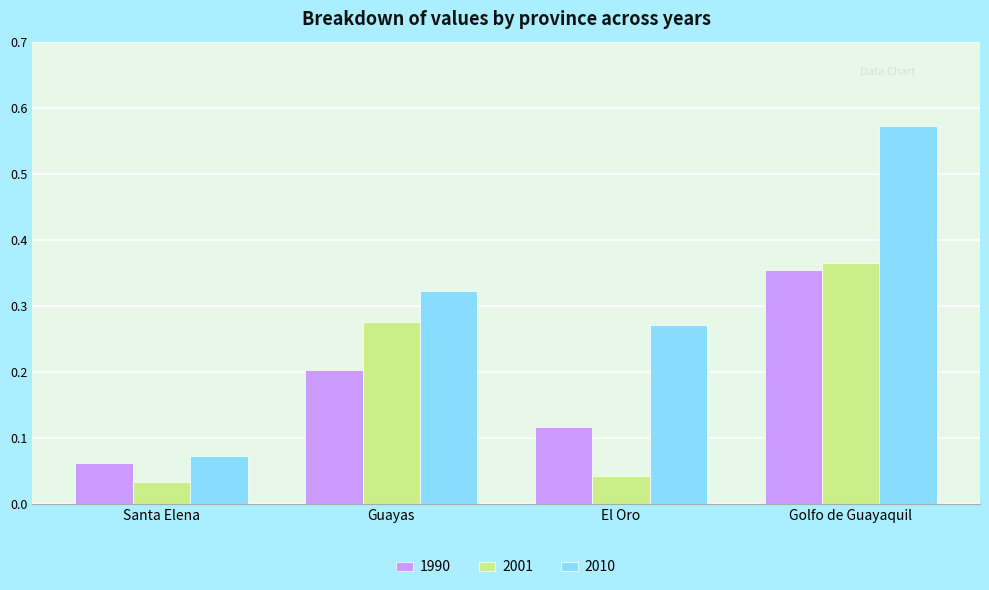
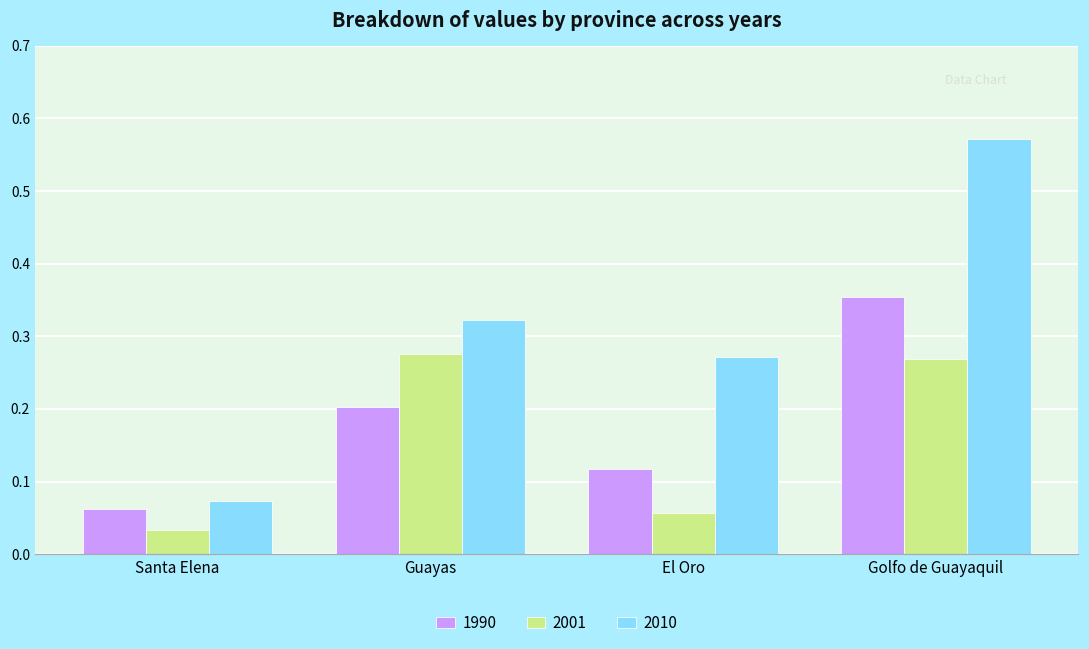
2001, El Oro: 0.04 -> 0.06
2001, Golfo de Guayaquil: 0.36 -> 0.27
